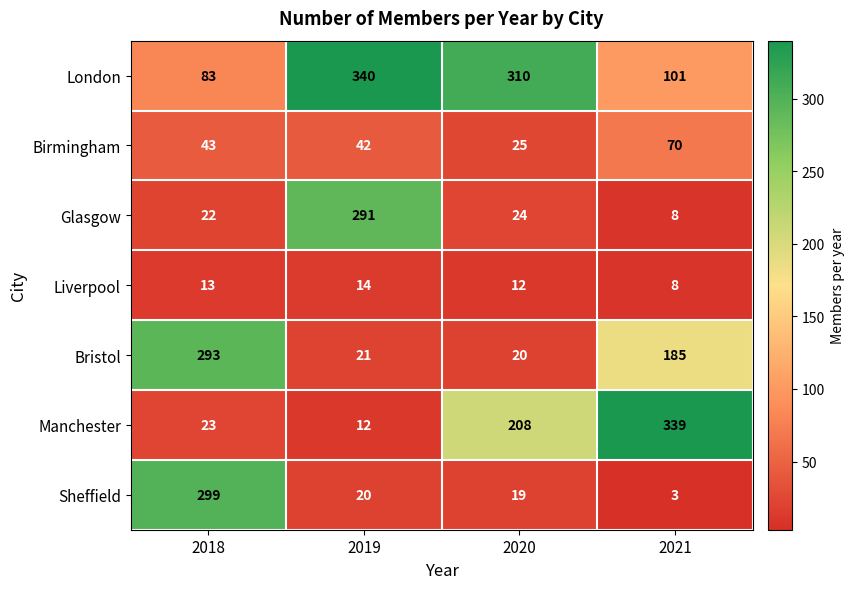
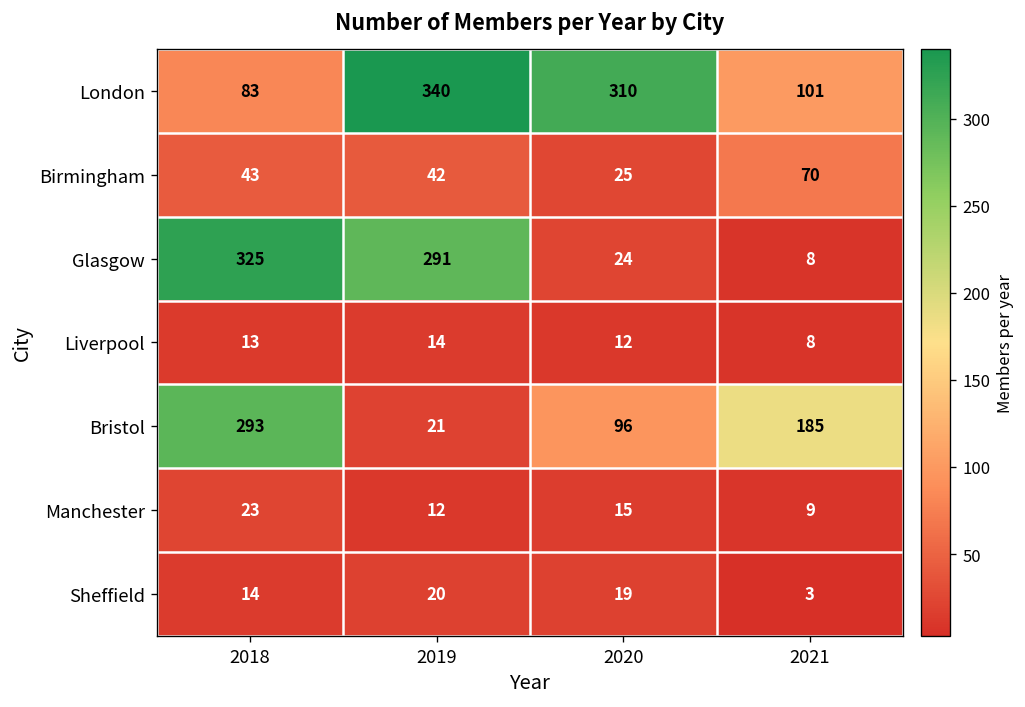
Glasgow, 2018: 22 -> 325
Bristol, 2020: 20 -> 96
Manchester, 2020: 208 -> 15
Manchester, 2021: 339 -> 9
Sheffield, 2018: 299 -> 14
